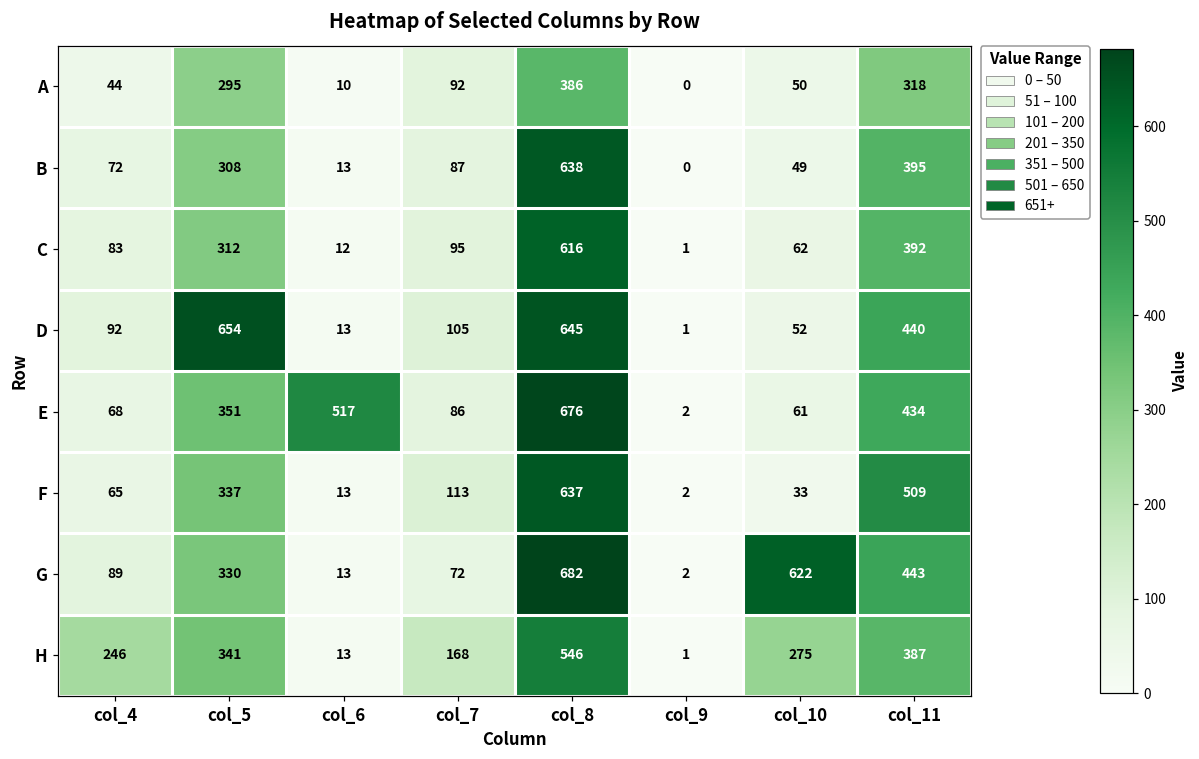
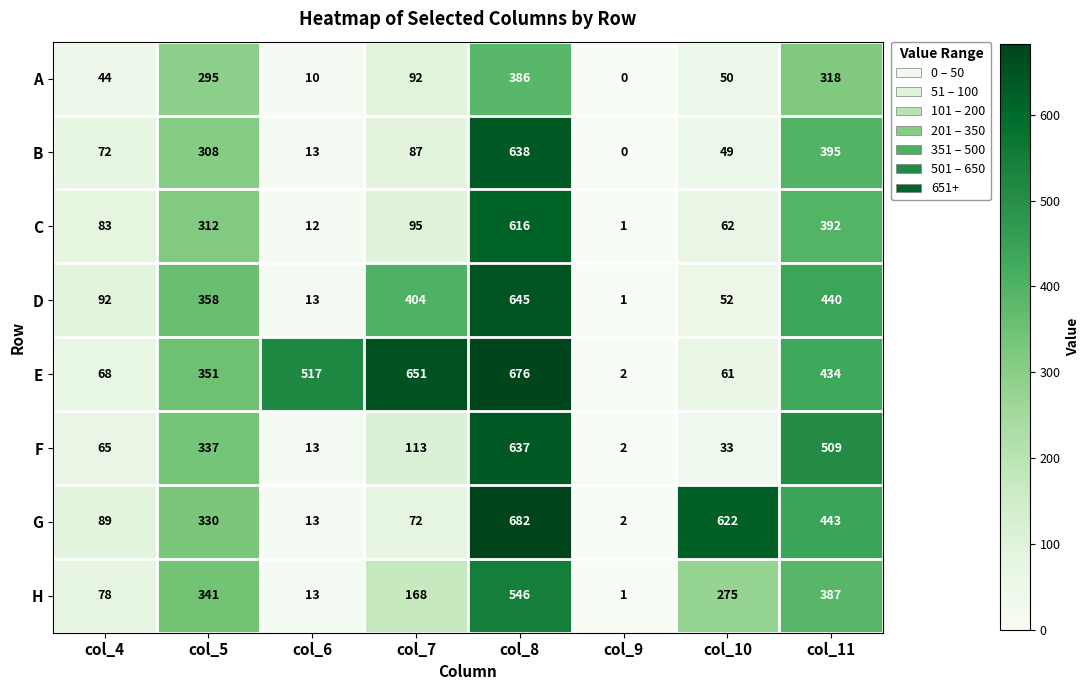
D, col_5: 654 -> 358
D, col_7: 105 -> 404
E, col_7: 86 -> 651
H, col_4: 246 -> 78
